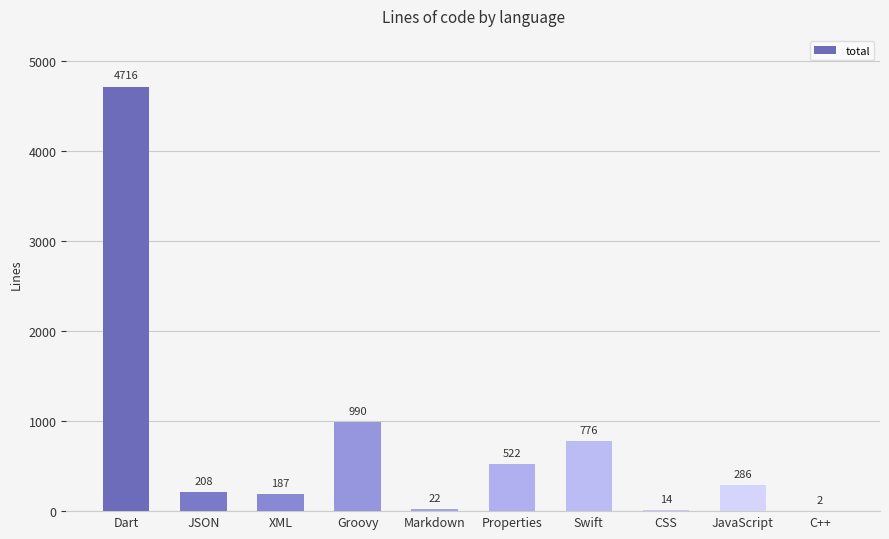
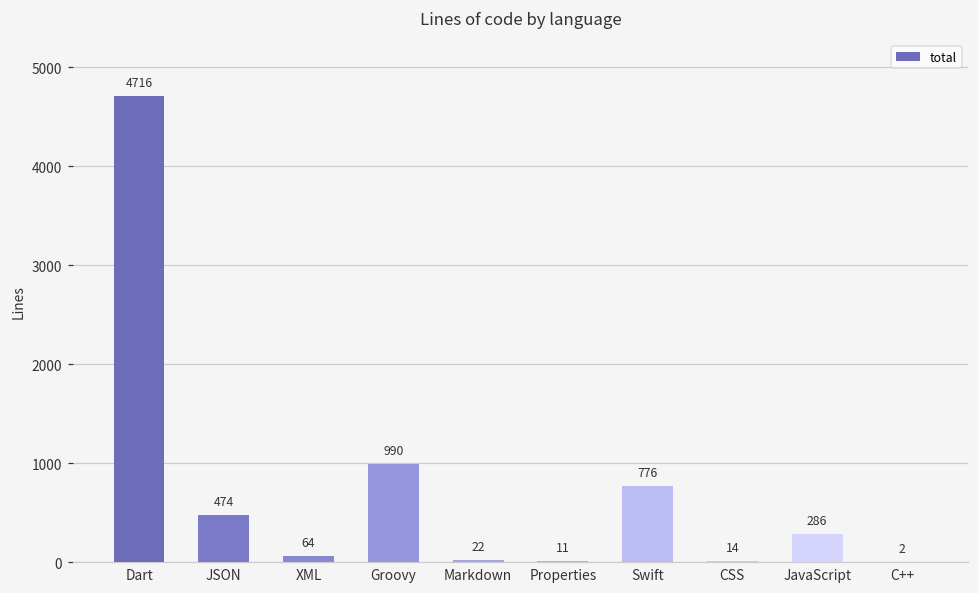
JSON: 208 -> 474
XML: 187 -> 64
Properties: 522 -> 11
